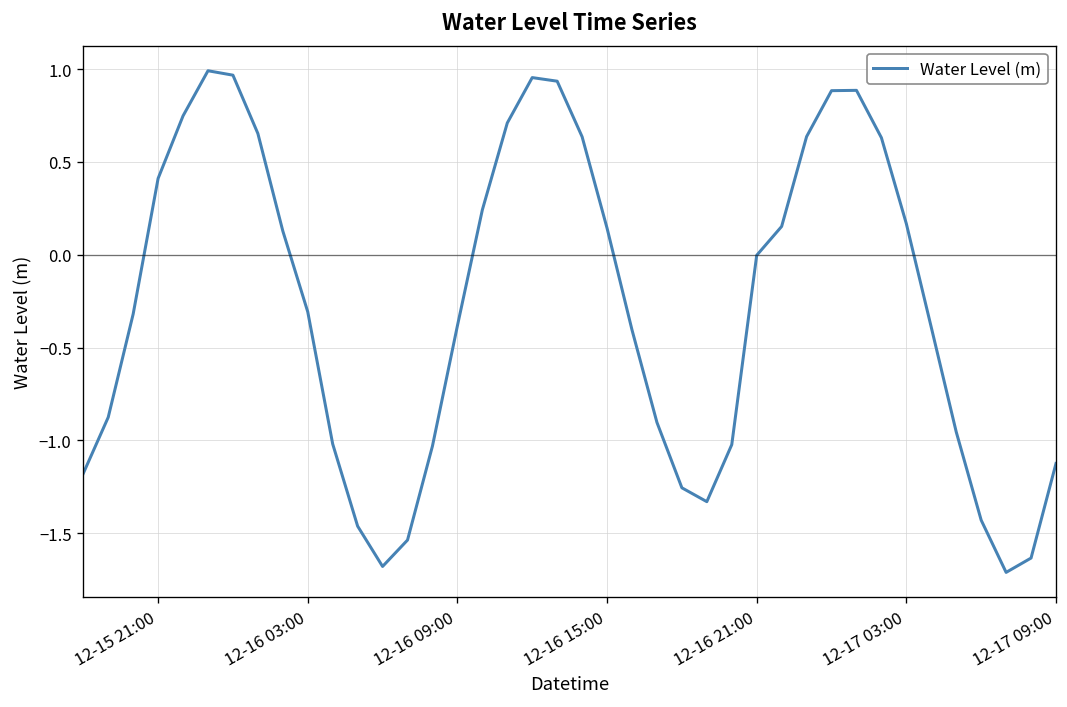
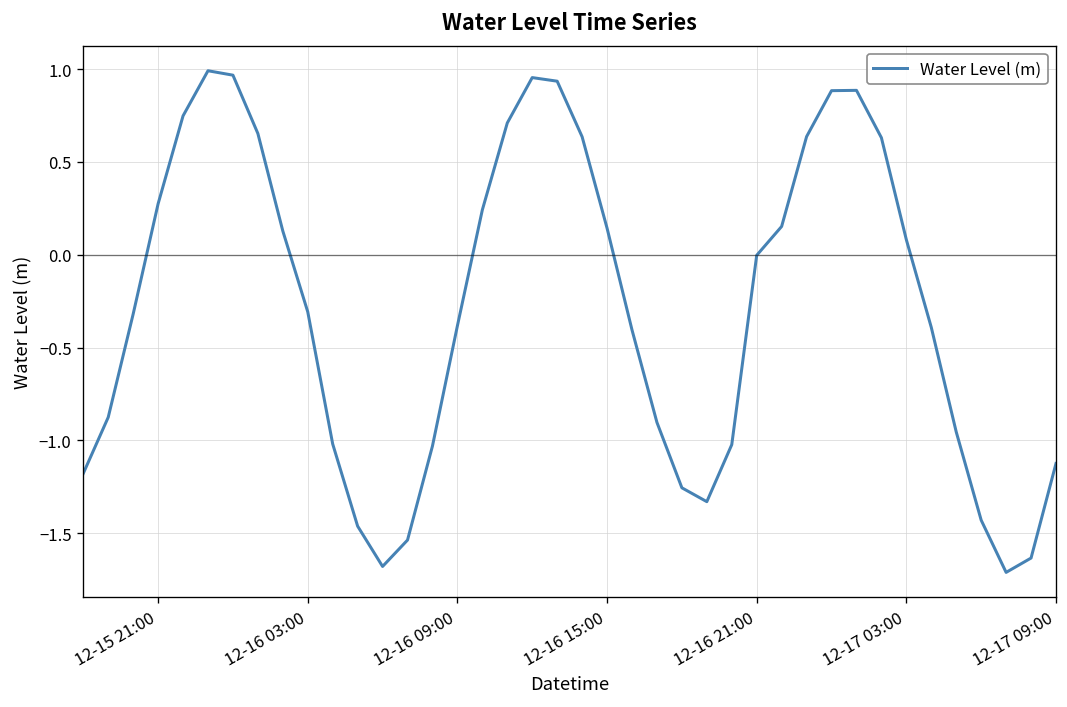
12-15 21:00: 0.41 -> 0.27
12-17 03:00: 0.17 -> 0.08
